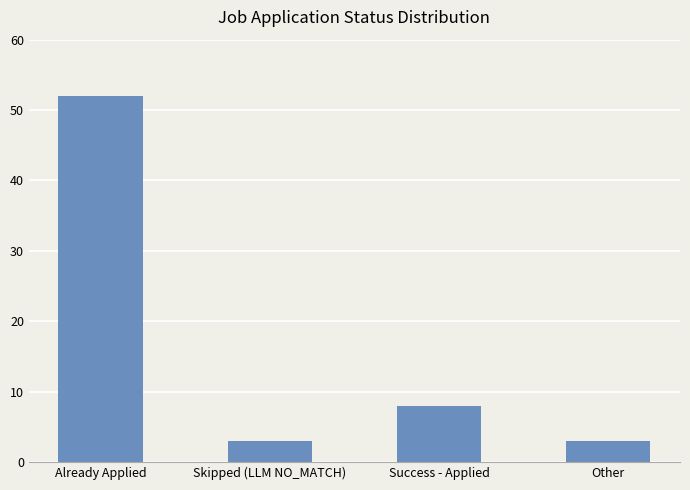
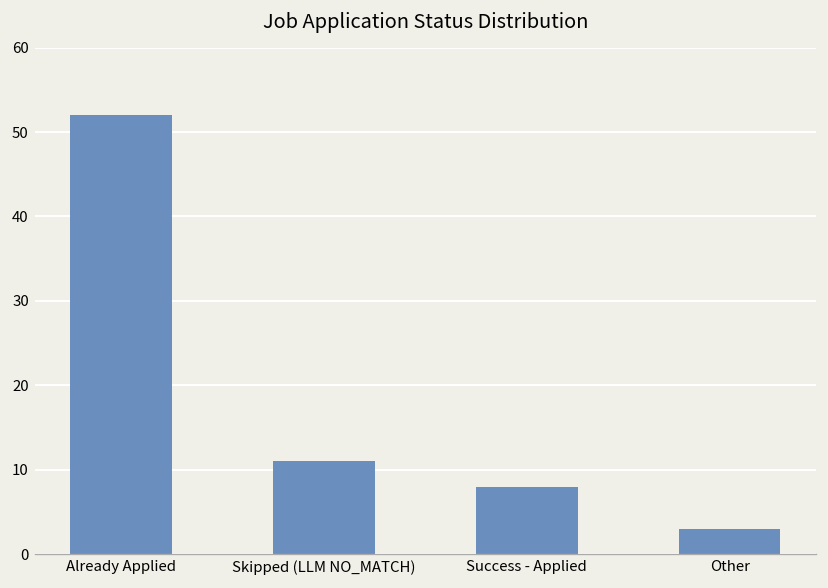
Skipped (LLM NO_MATCH): 3 -> 11
